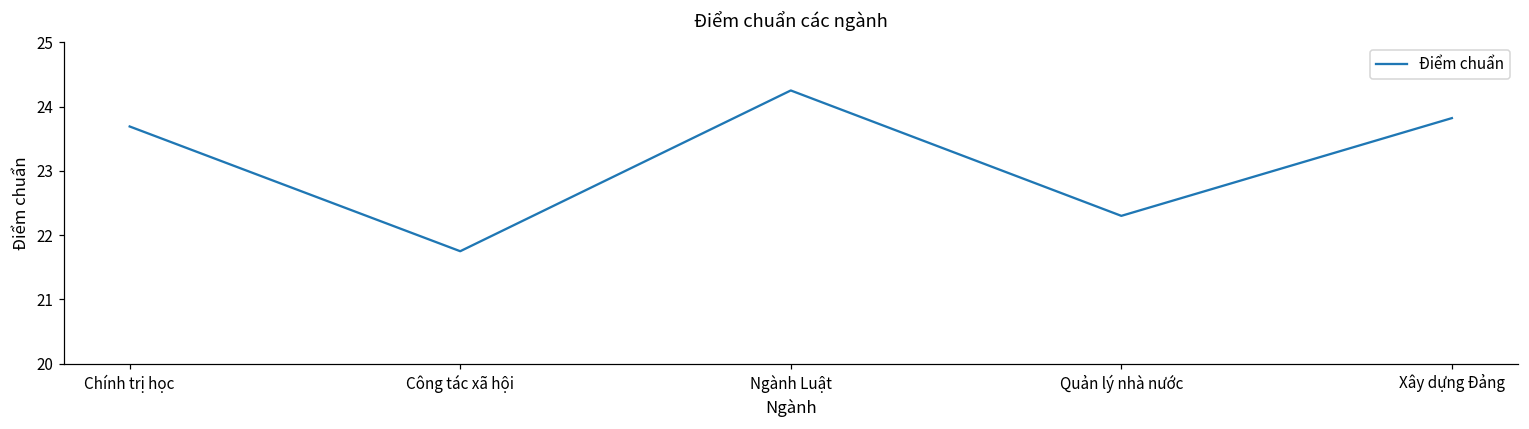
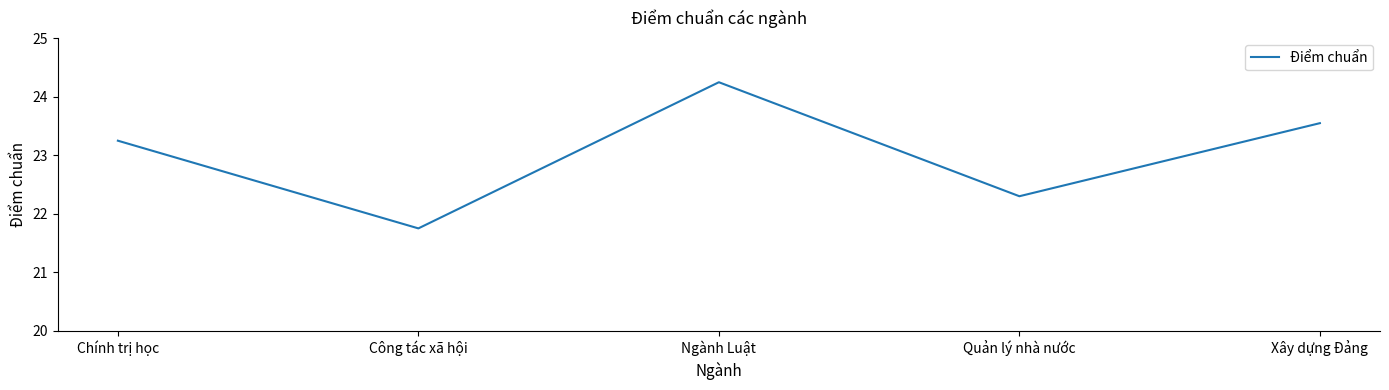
Chính trị học: 23.7 -> 23.3
Xây dựng Đảng: 23.8 -> 23.6
